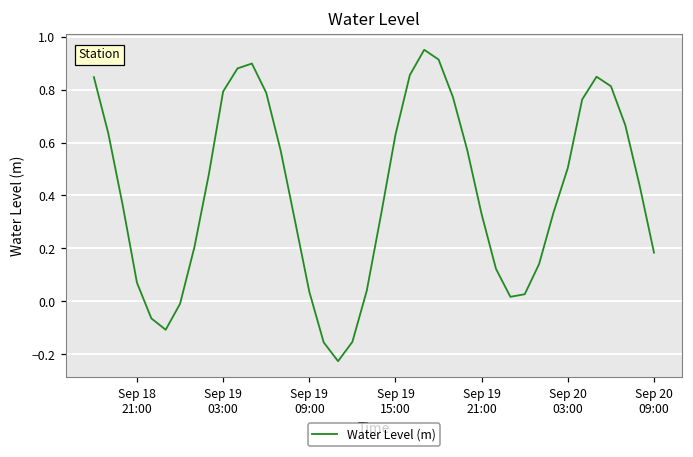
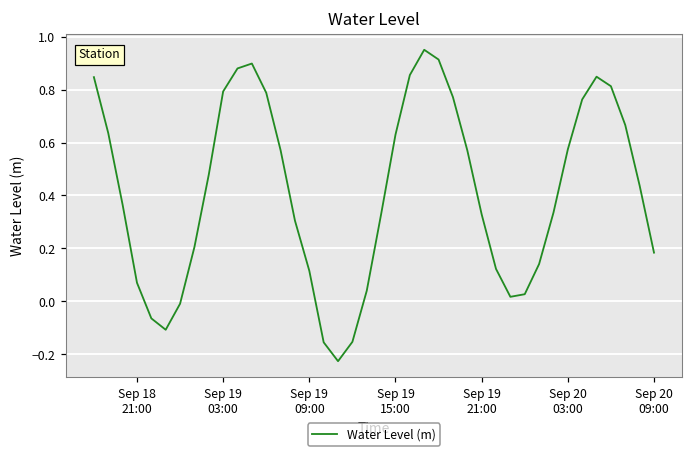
Sep 19 09:00: 0.04 -> 0.12
Sep 20 03:00: 0.50 -> 0.57
